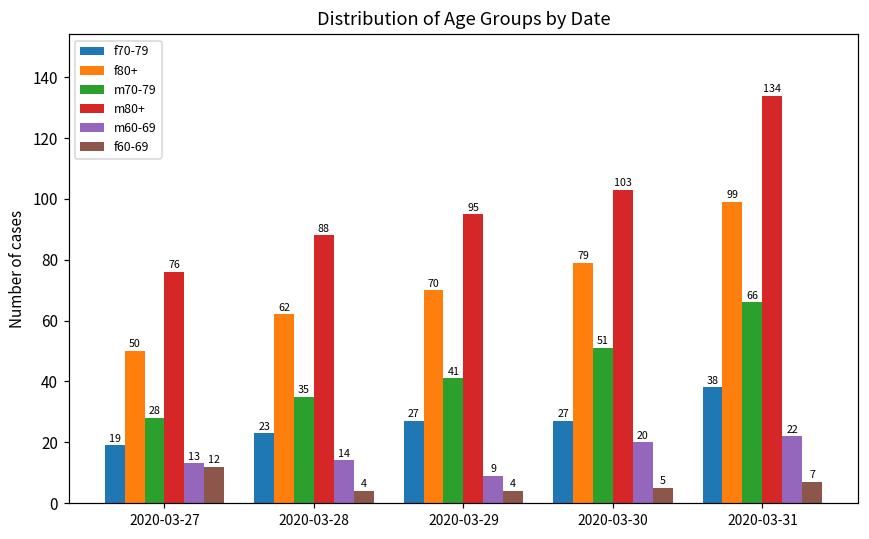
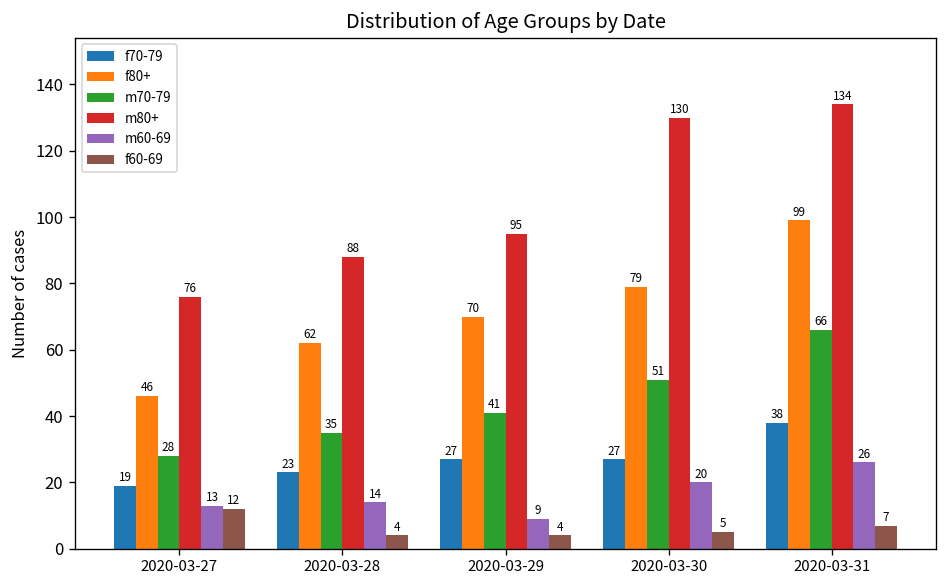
f80+, 2020-03-27: 50 -> 46
m80+, 2020-03-30: 103 -> 130
m60-69, 2020-03-31: 22 -> 26
